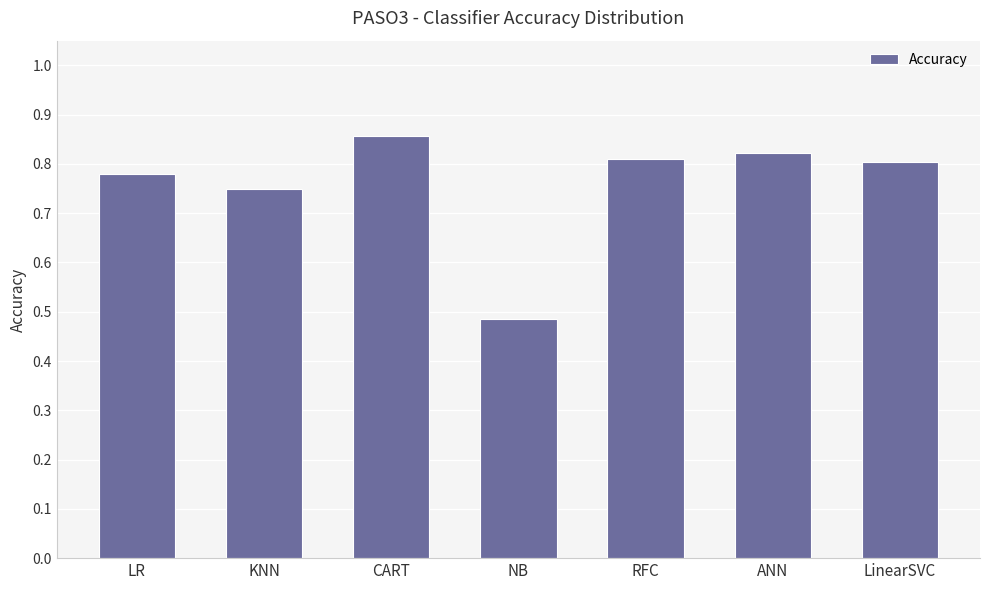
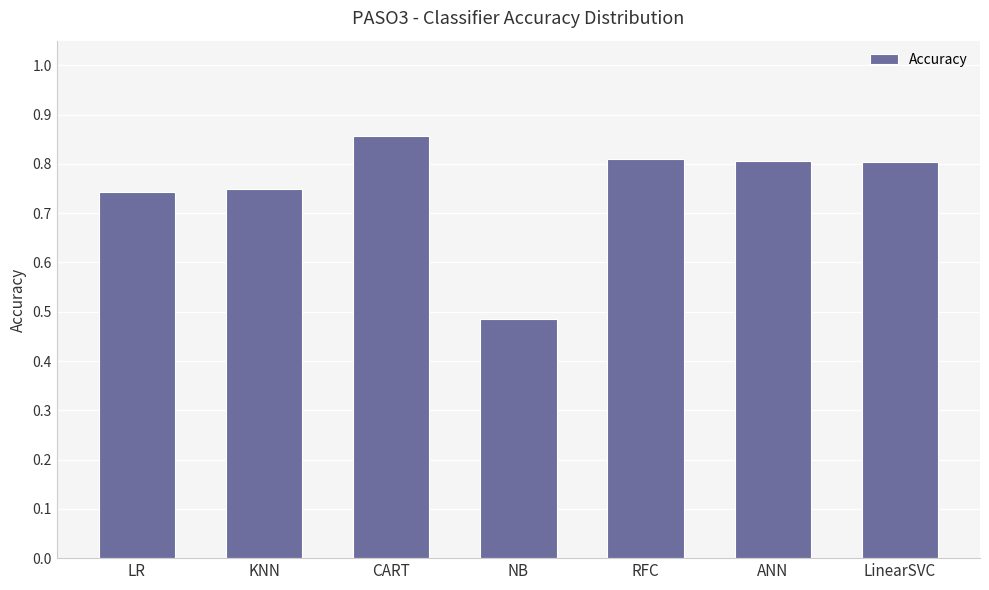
LR: 0.78 -> 0.74
ANN: 0.82 -> 0.80
